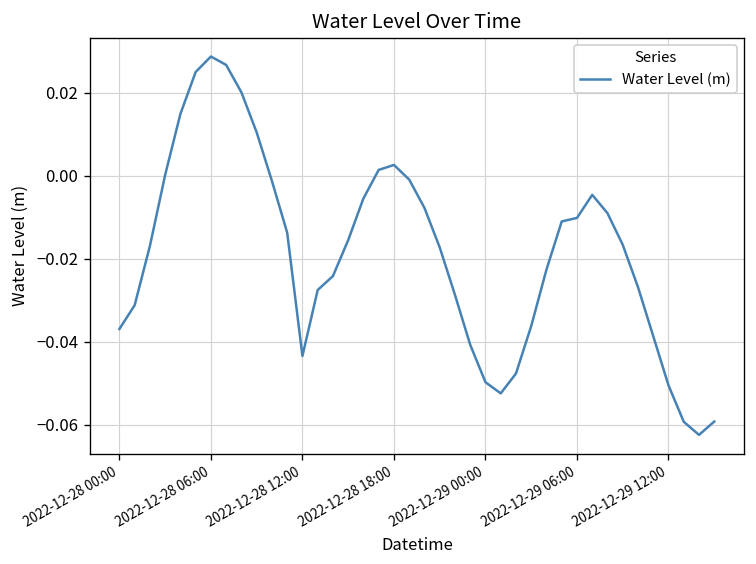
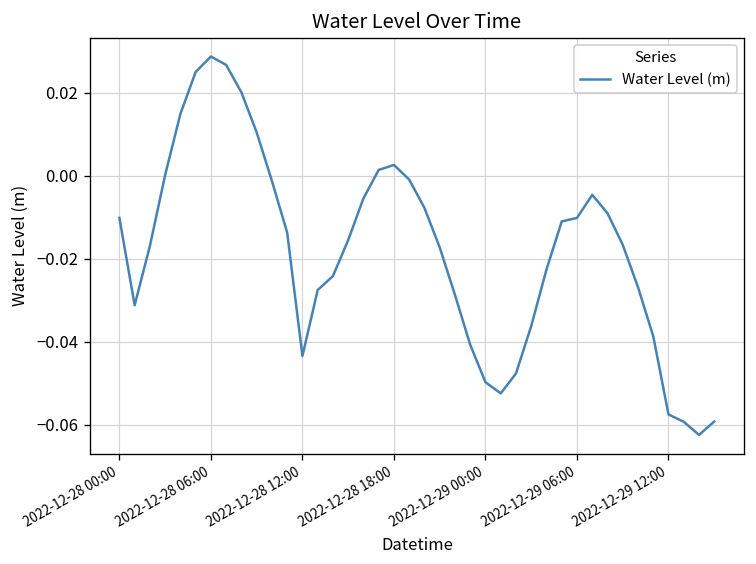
2022-12-28 00:00: -0.037 -> -0.010
2022-12-29 12:00: -0.051 -> -0.058
